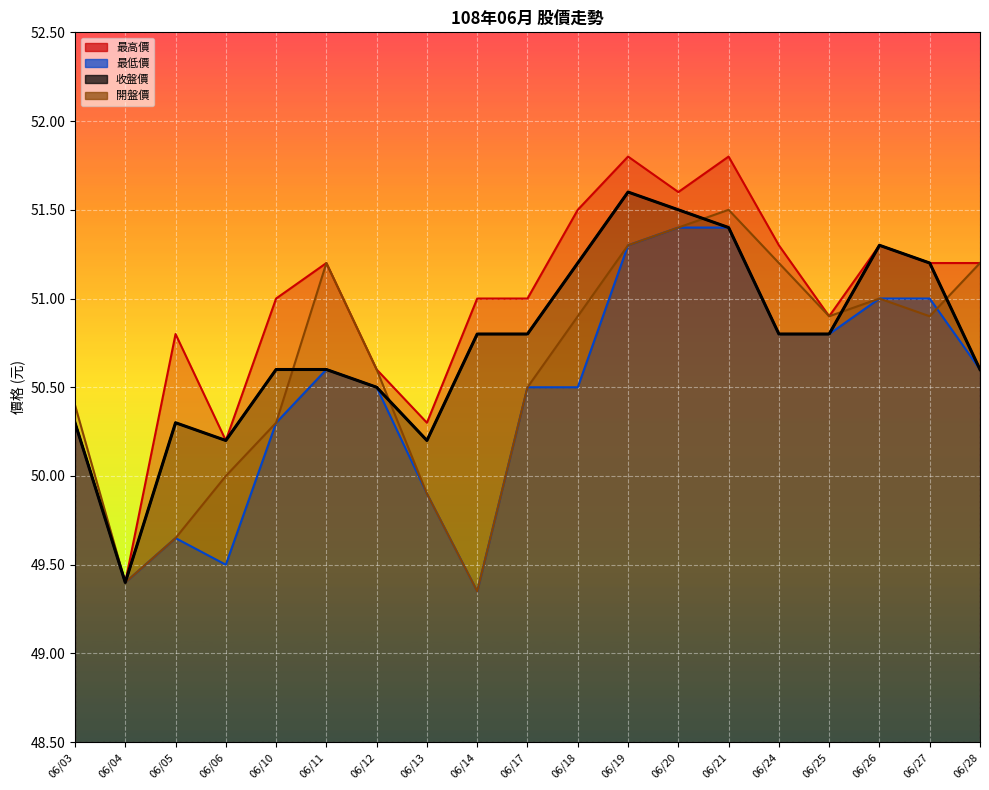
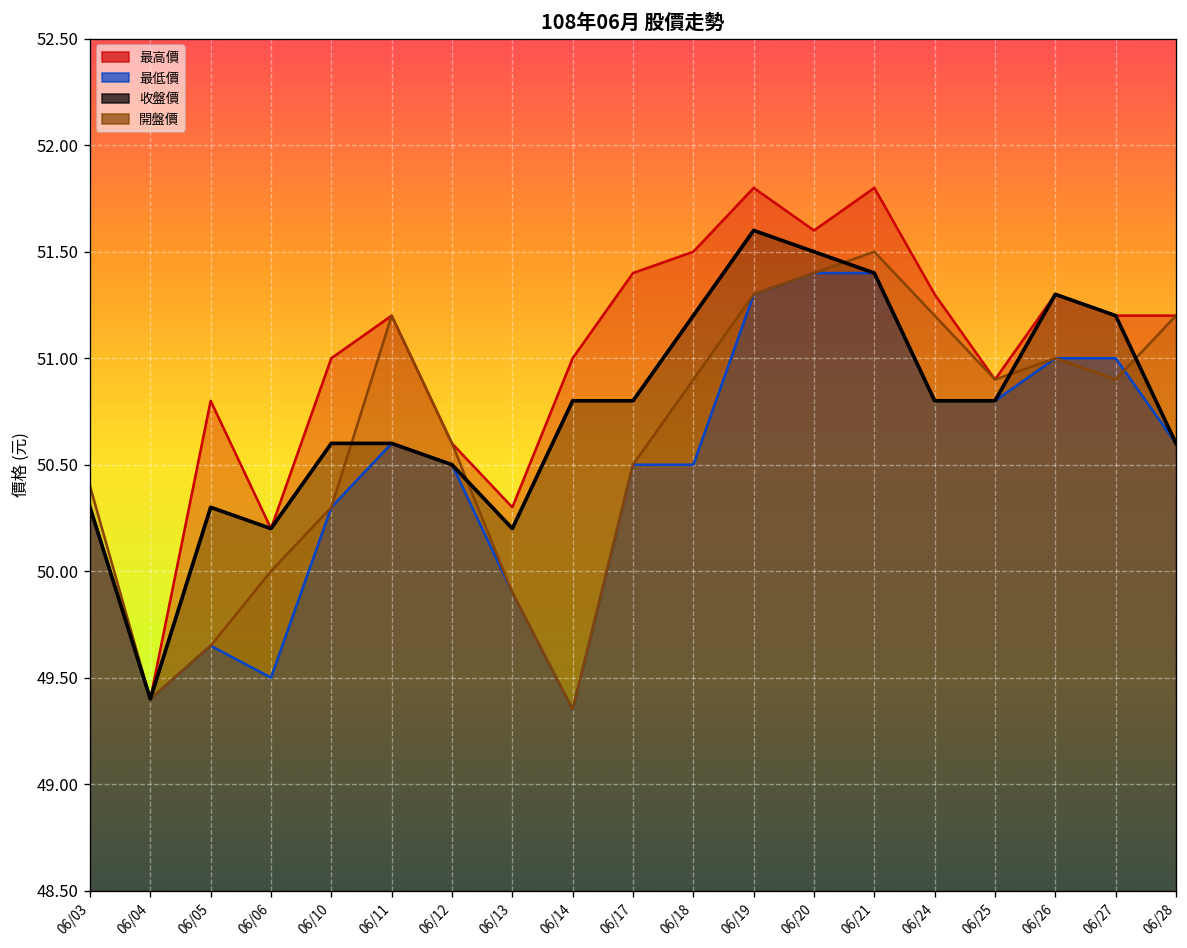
最高價, 06/17: 51.0 -> 51.4
